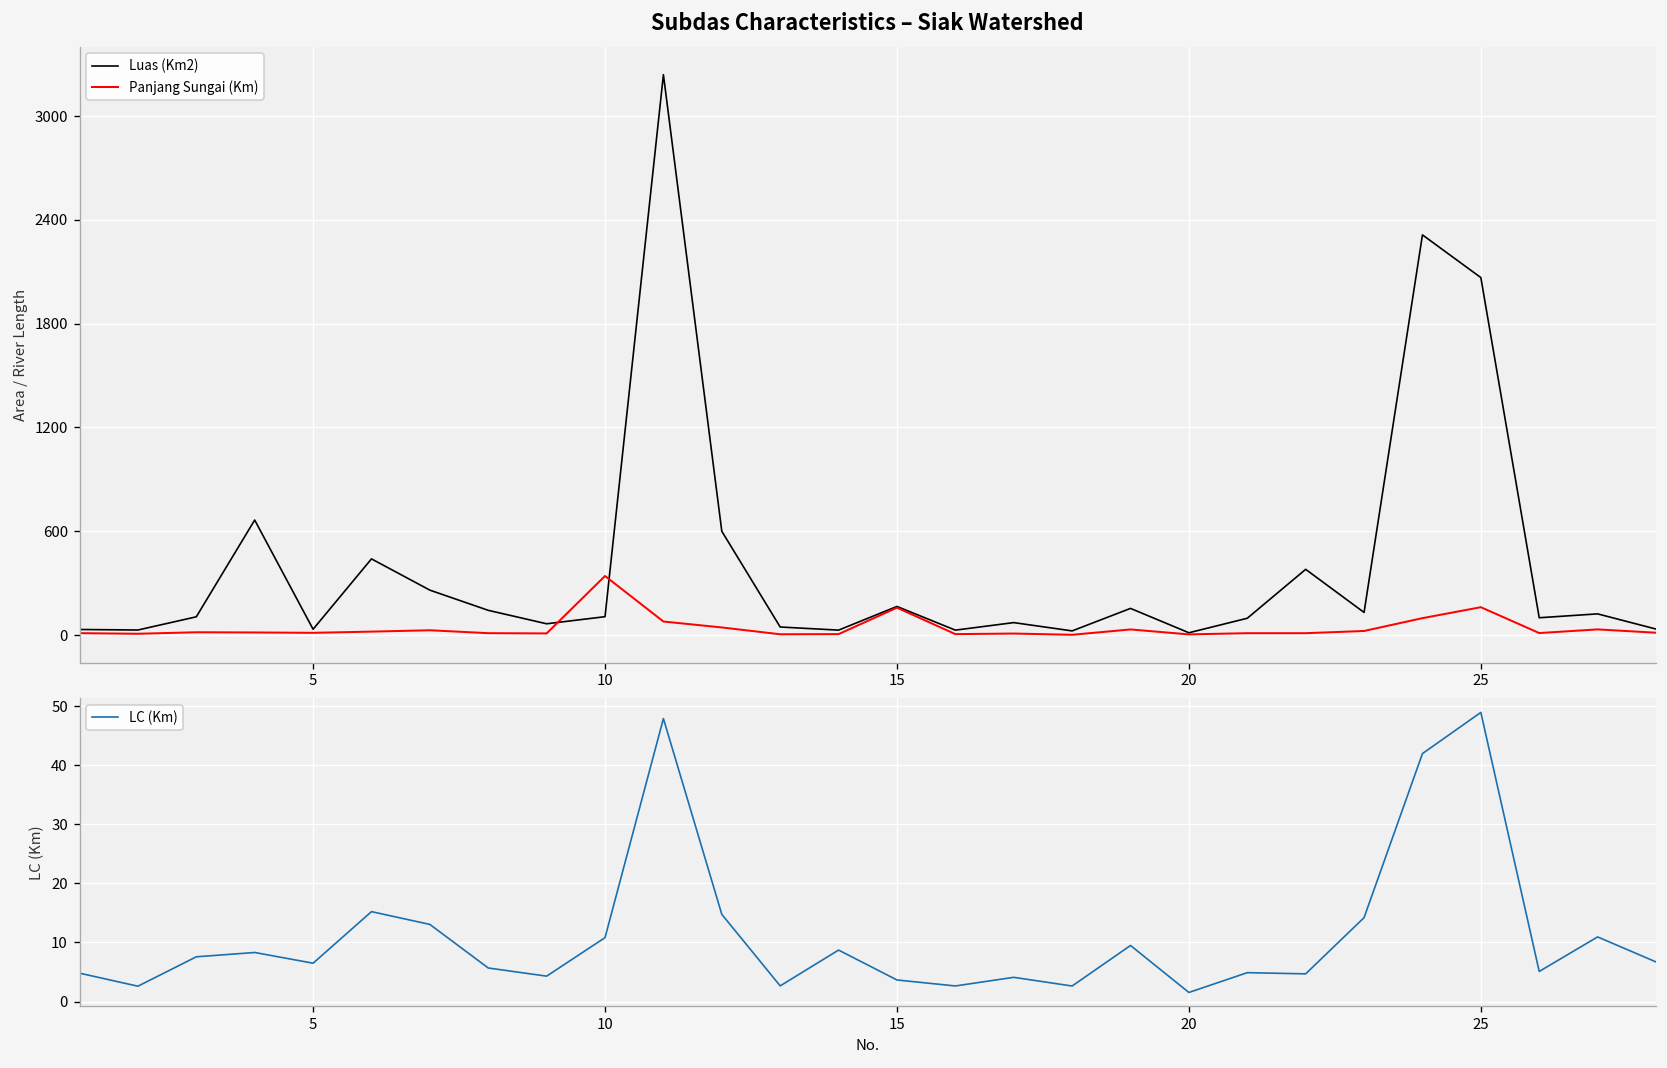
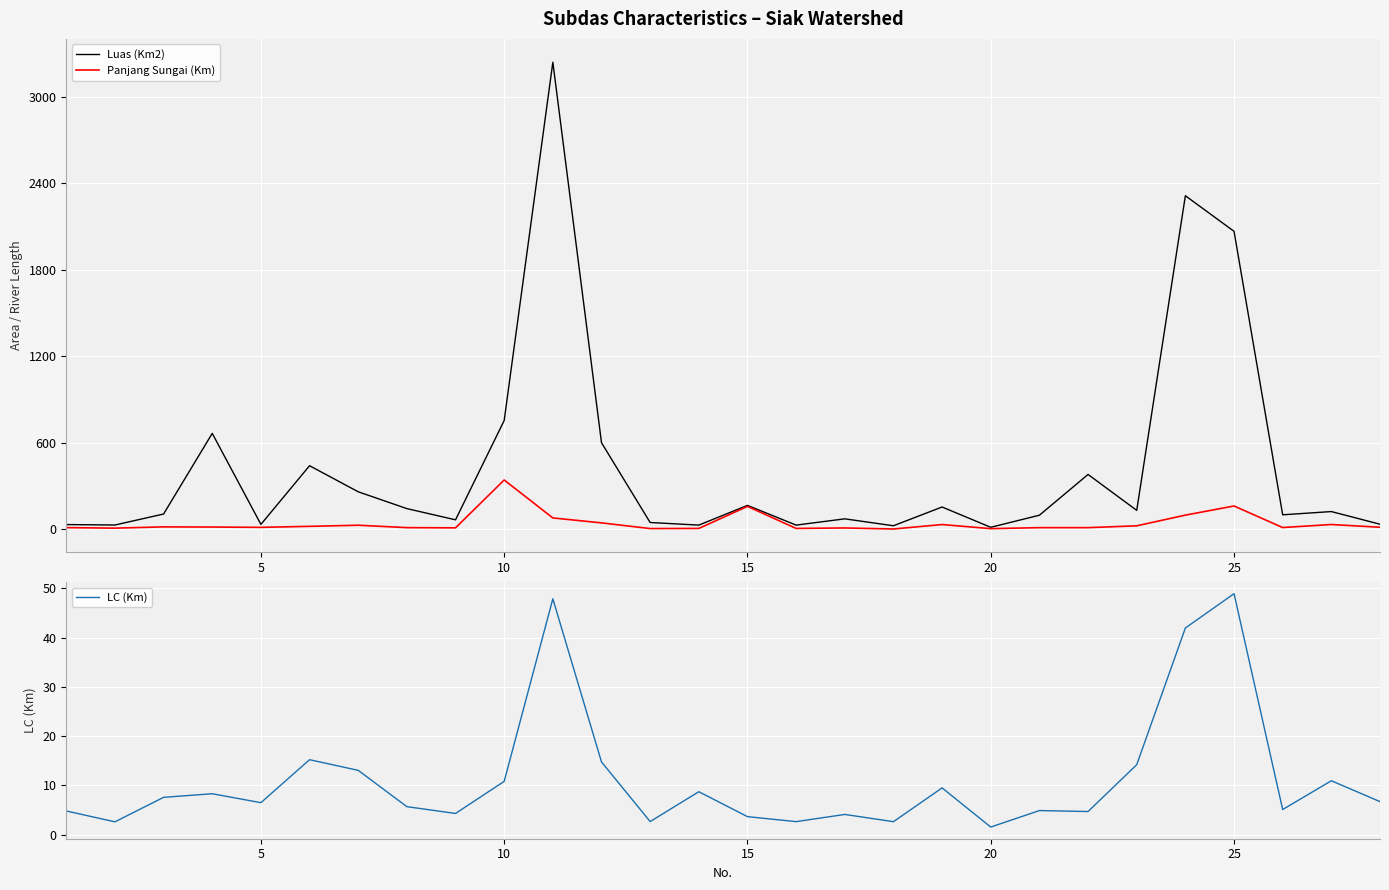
Subdas Characteristics – Siak Watershed, Luas (Km2), 10: 110 -> 750
